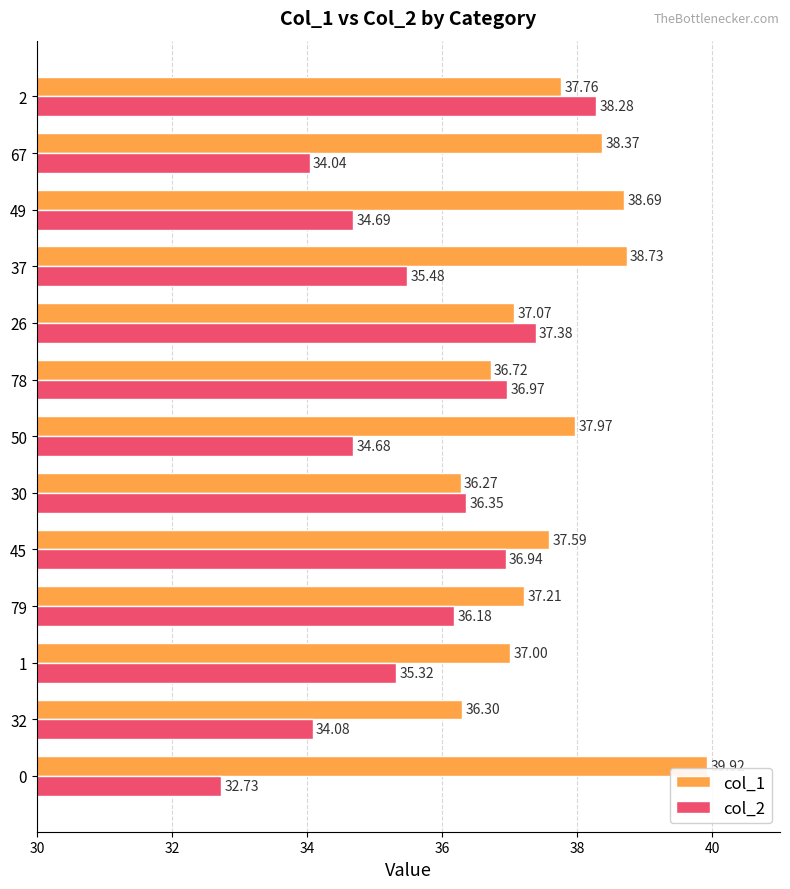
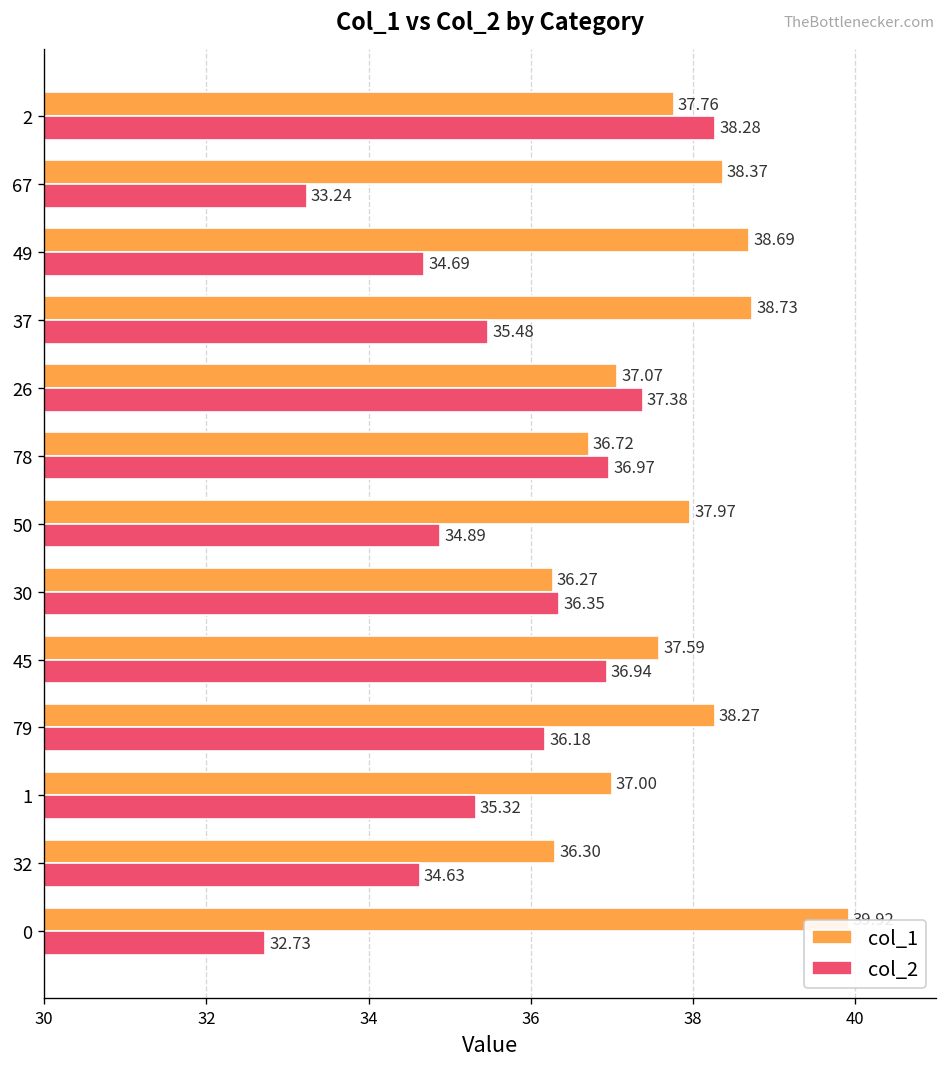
col_2, 67: 34.04 -> 33.24
col_2, 50: 34.68 -> 34.89
col_1, 79: 37.21 -> 38.27
col_2, 32: 34.08 -> 34.63
